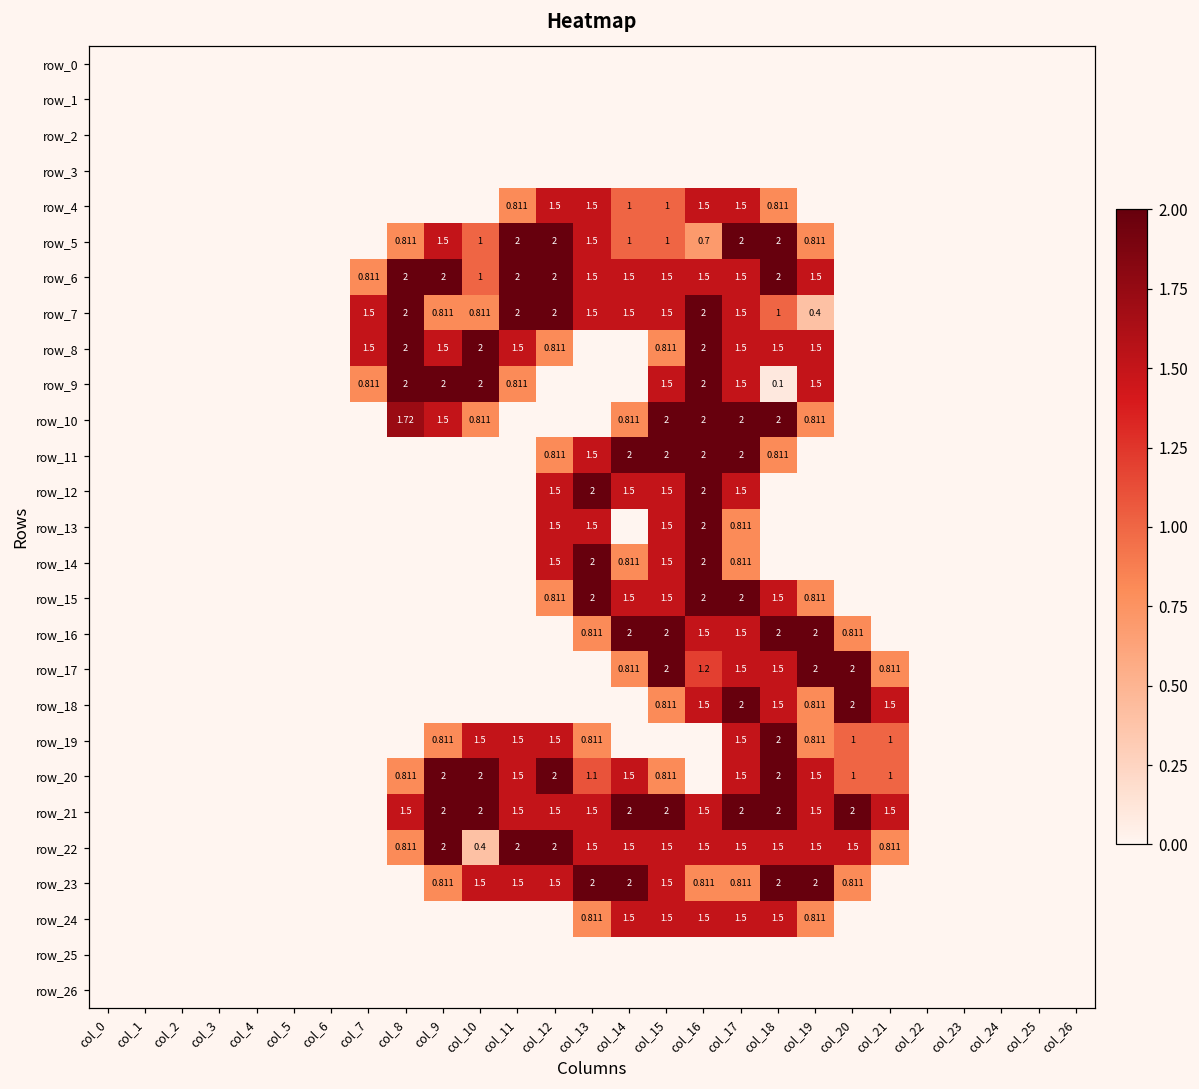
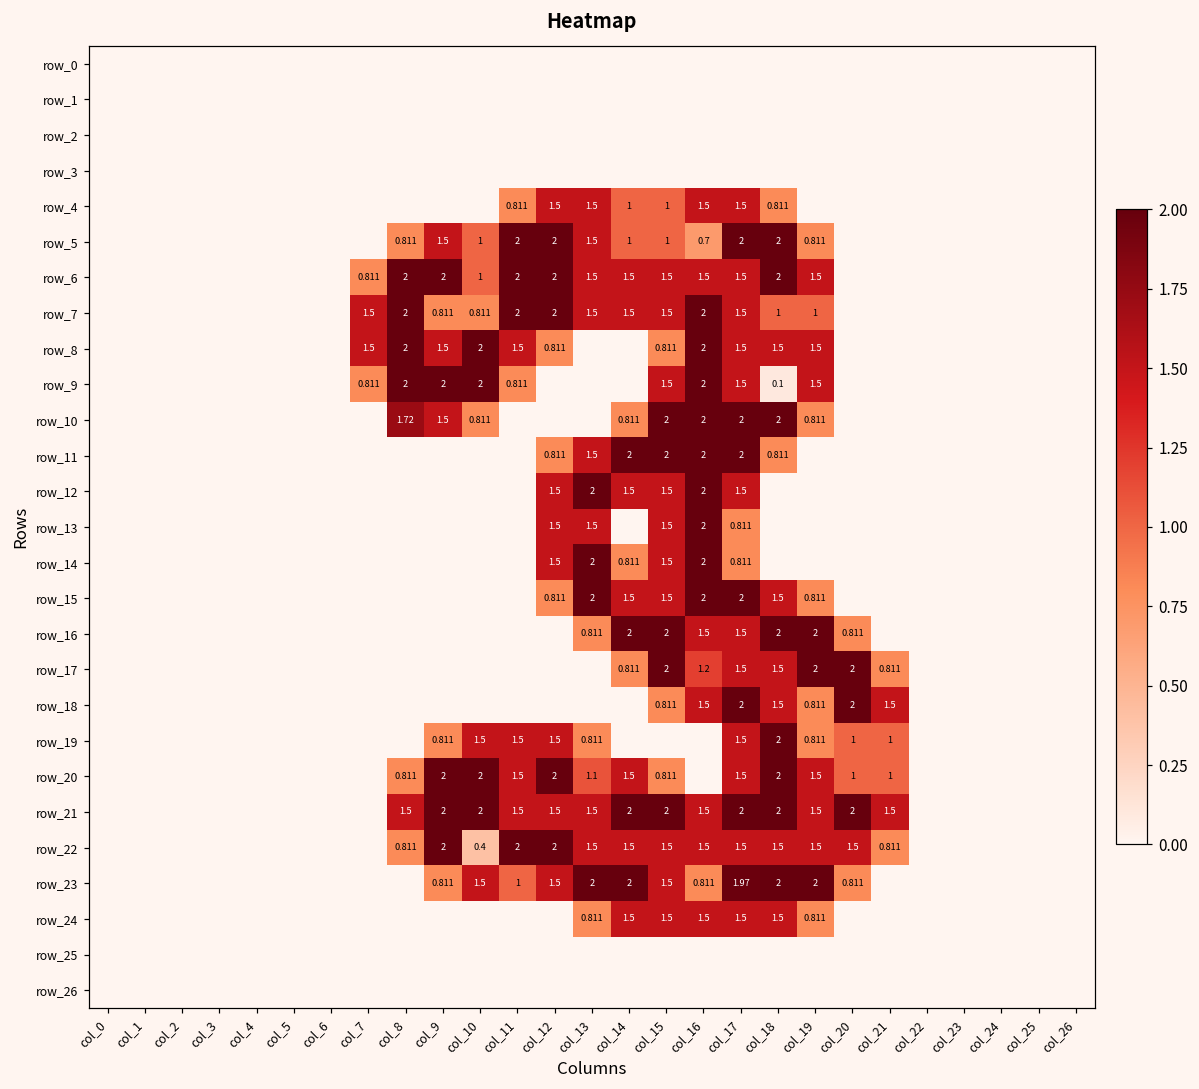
row_7, col_19: 0.4 -> 1
row_23, col_11: 1.5 -> 1
row_23, col_17: 0.811 -> 1.97
